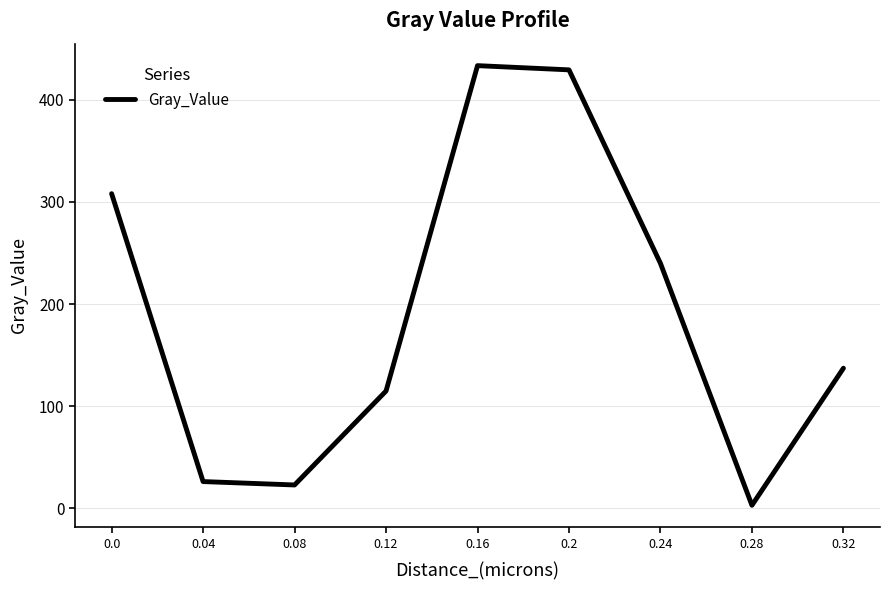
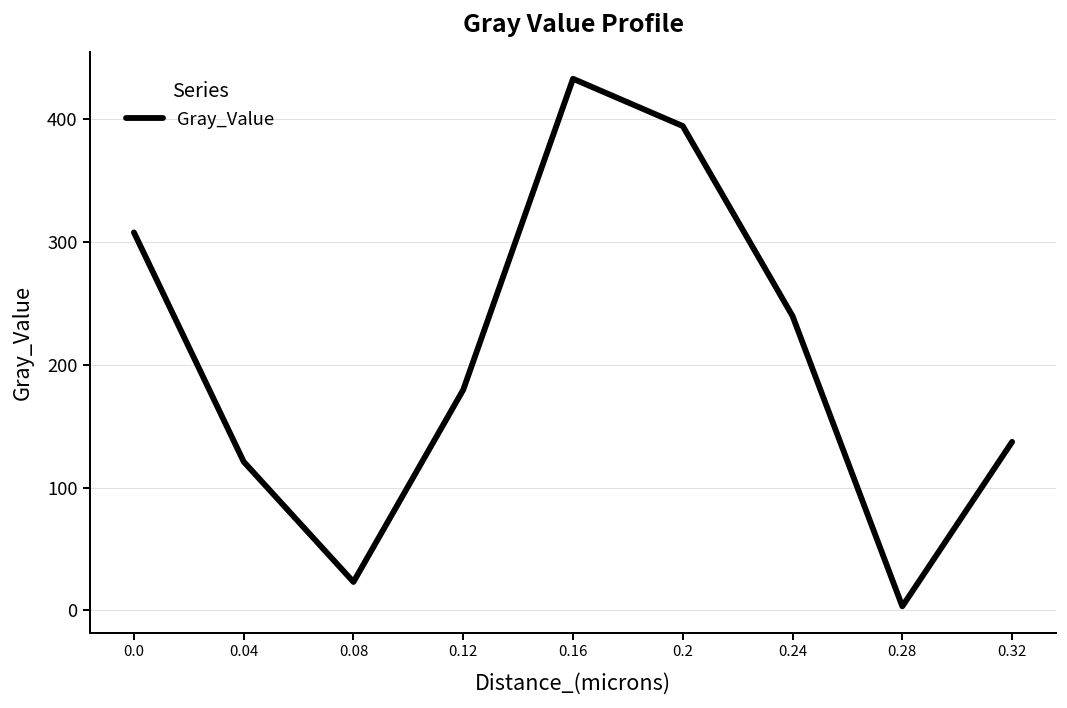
0.04: 26 -> 121
0.12: 115 -> 180
0.2: 429 -> 395
